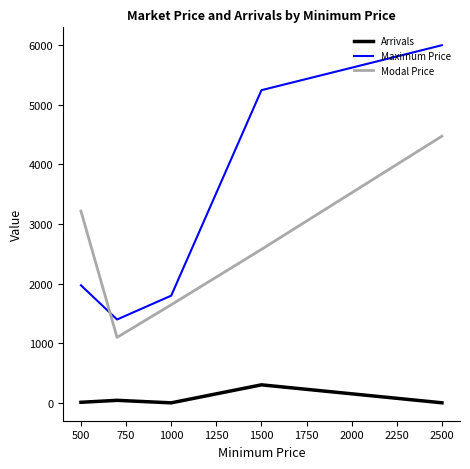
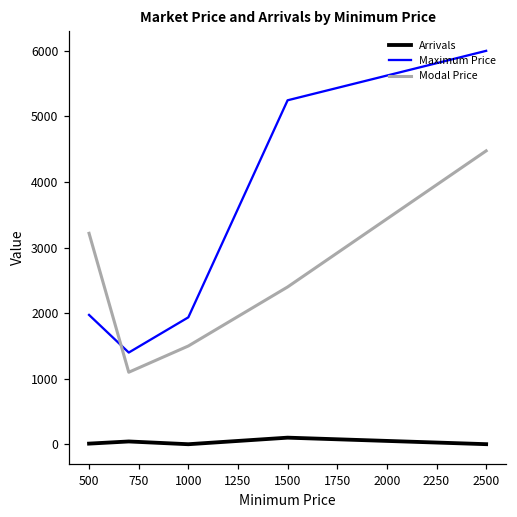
Maximum Price, 1000: 1800 -> 1900
Modal Price, 1000: 1600 -> 1500
Arrivals, 1500: 300 -> 100
Modal Price, 1500: 2600 -> 2400
